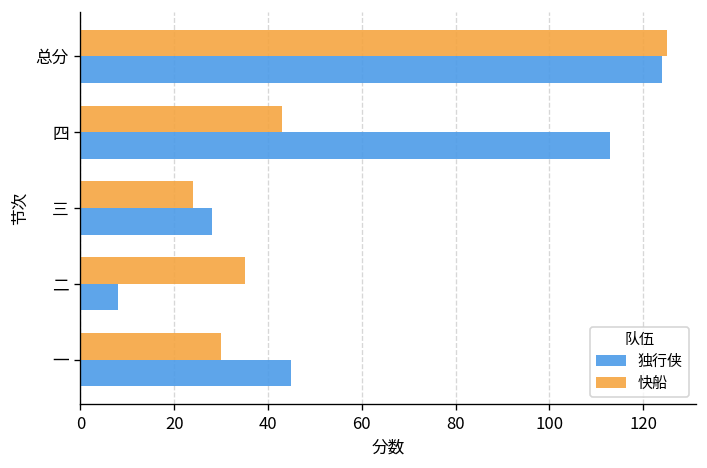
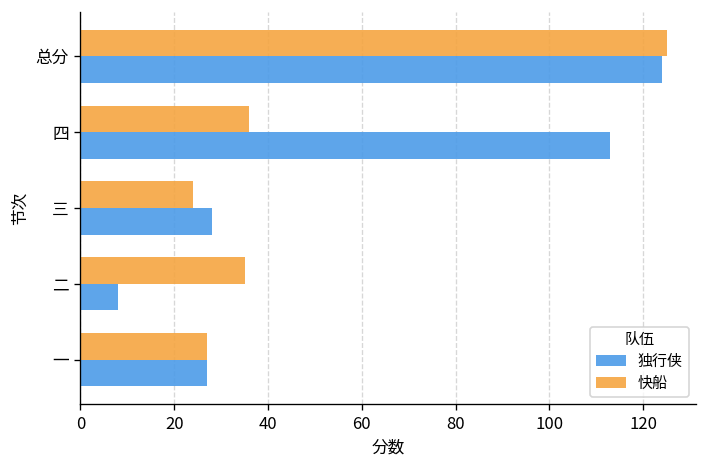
快船, 四: 43 -> 36
快船, 一: 30 -> 27
独行侠, 一: 45 -> 27
